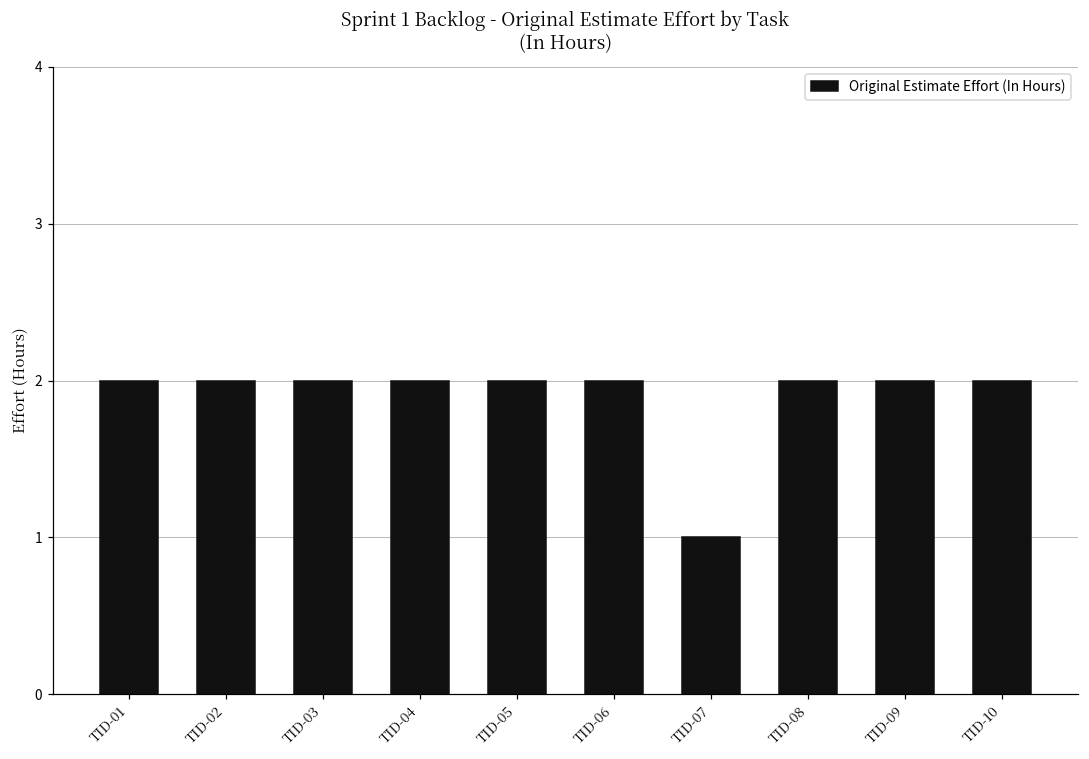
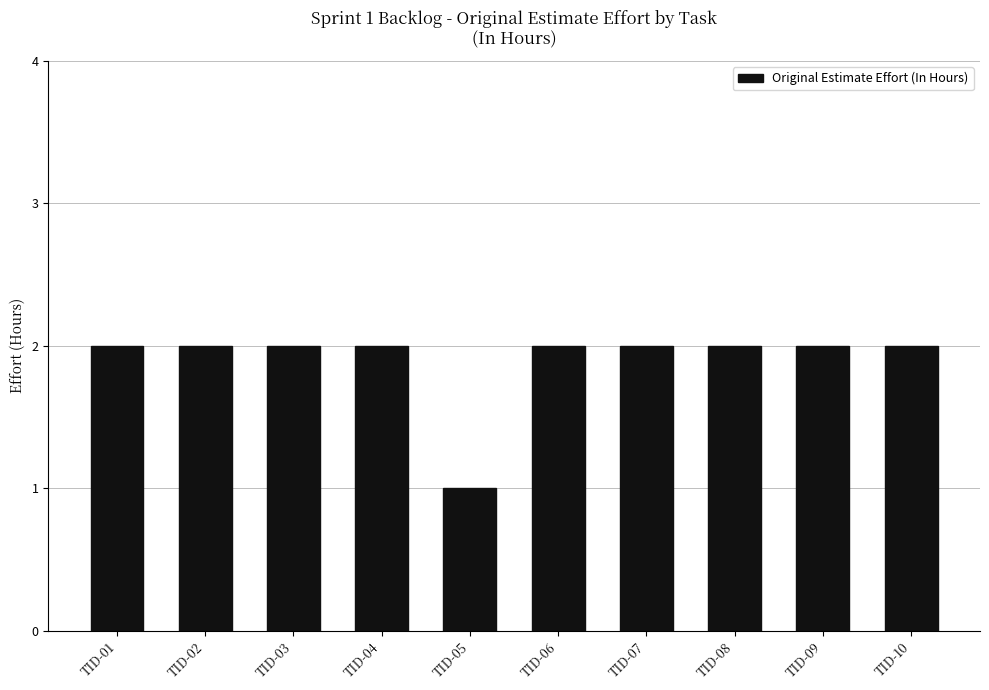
TID-05: 2 -> 1
TID-07: 1 -> 2
